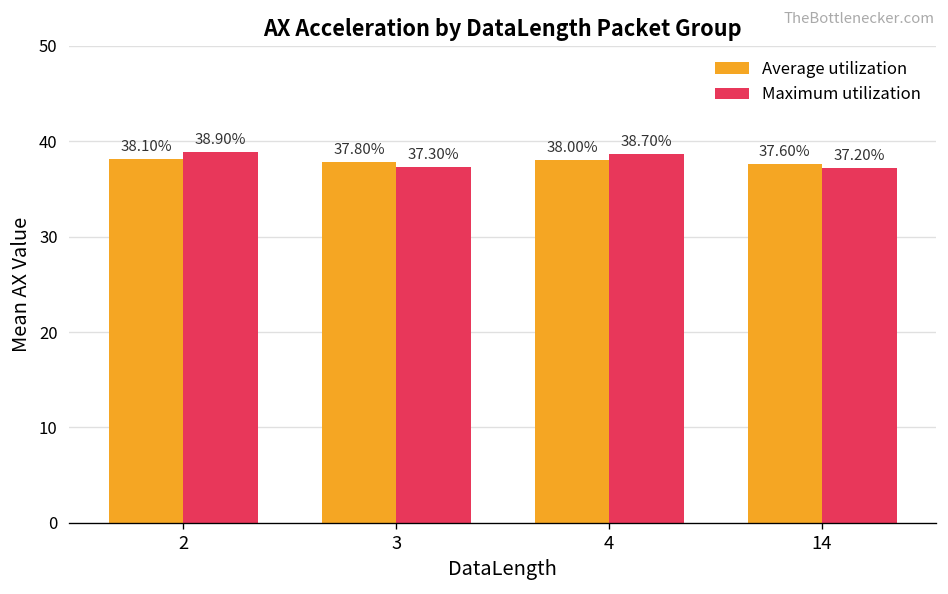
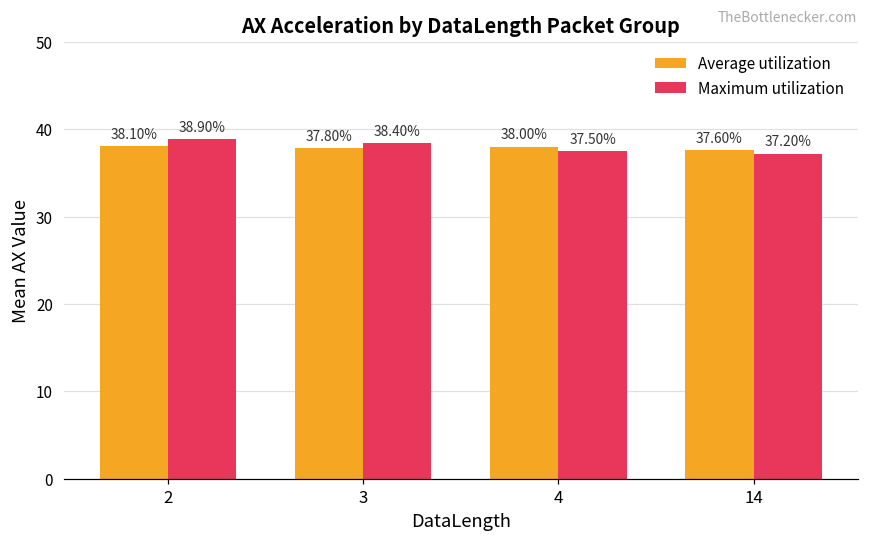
Maximum utilization, 3: 37.30% -> 38.40%
Maximum utilization, 4: 38.70% -> 37.50%
